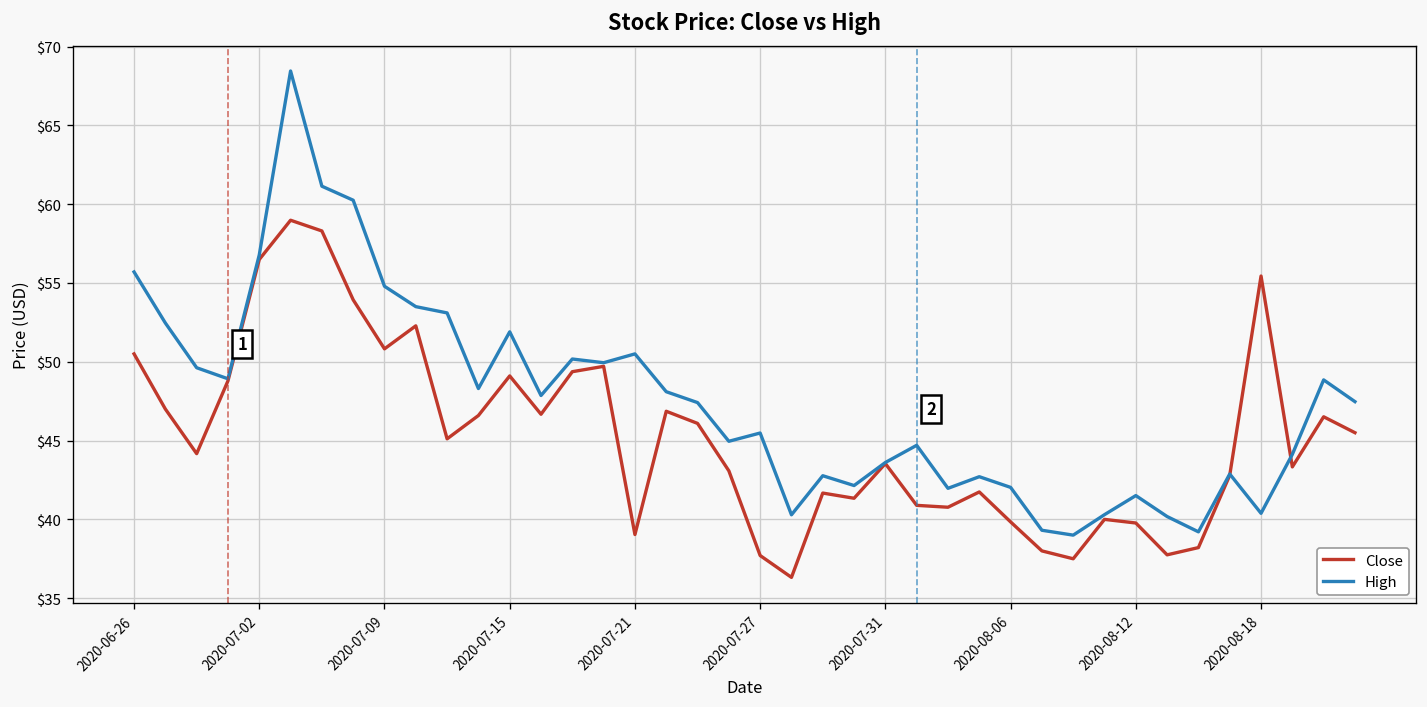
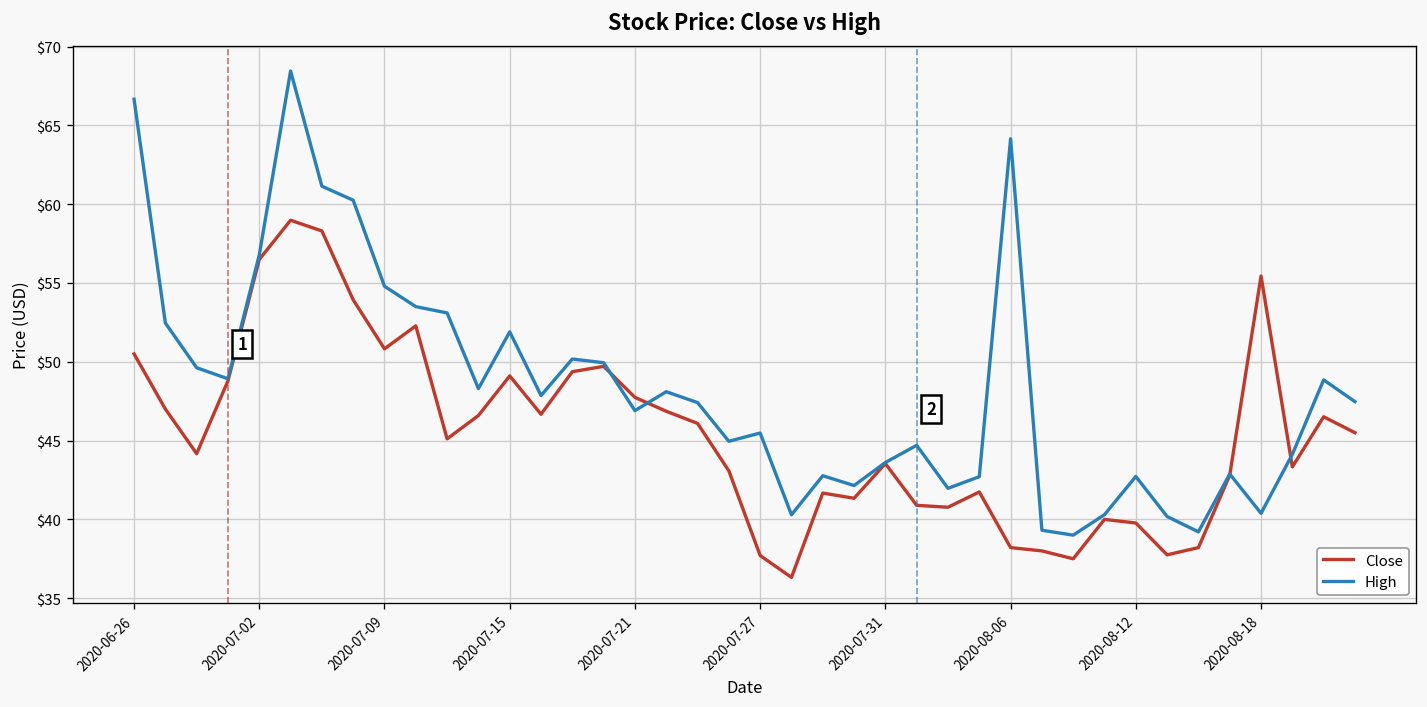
High, 2020-06-26: $55.7 -> $66.7
Close, 2020-07-21: $39.0 -> $47.7
High, 2020-07-21: $50.5 -> $46.9
Close, 2020-08-06: $39.8 -> $38.2
High, 2020-08-06: $42.0 -> $64.1
High, 2020-08-12: $41.5 -> $42.7
